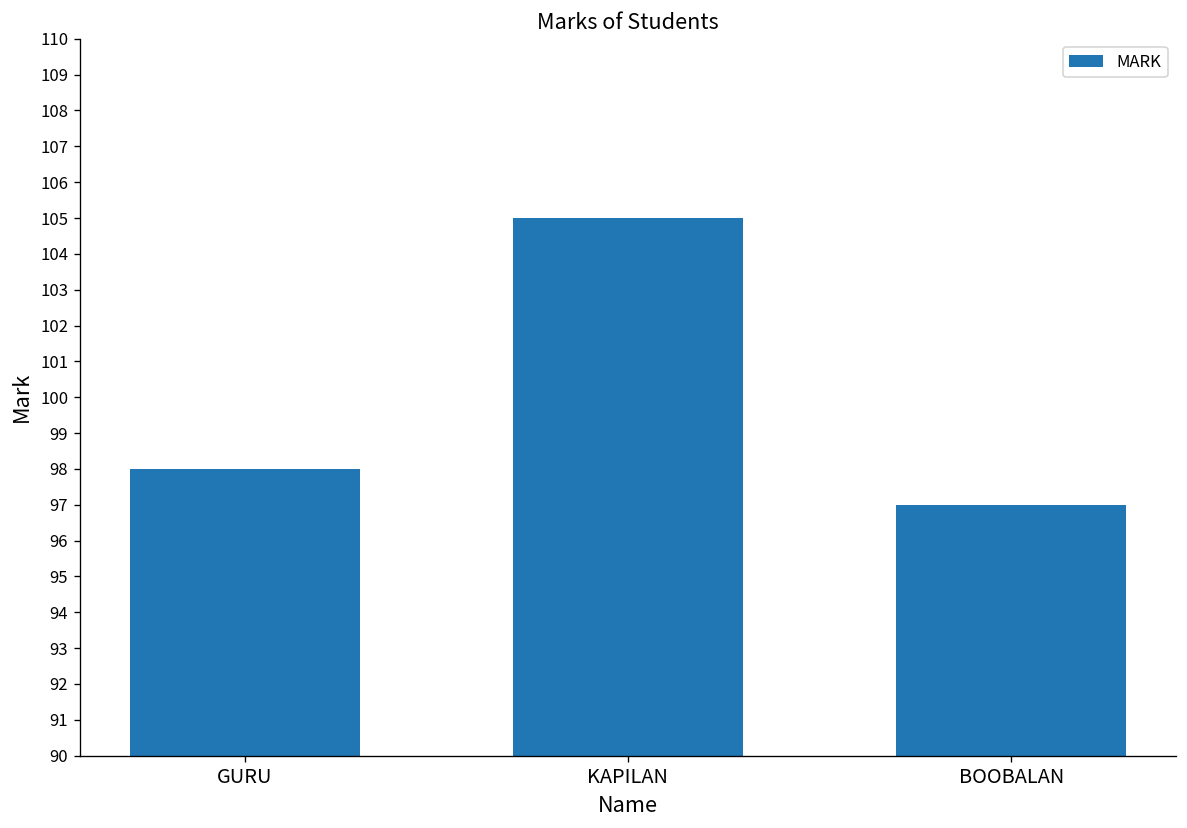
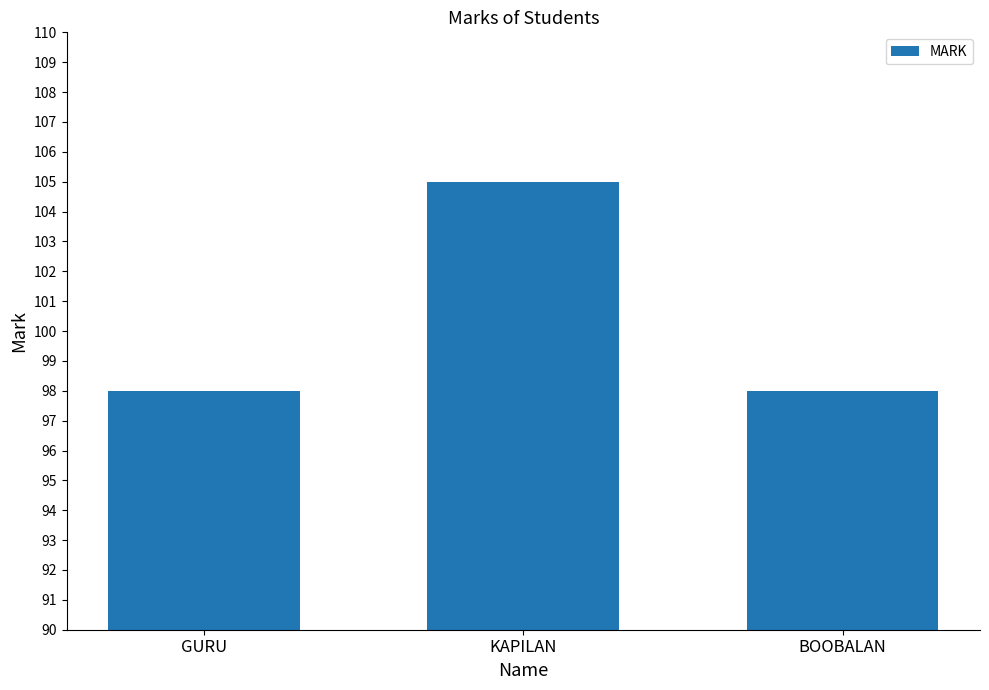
BOOBALAN: 97 -> 98
